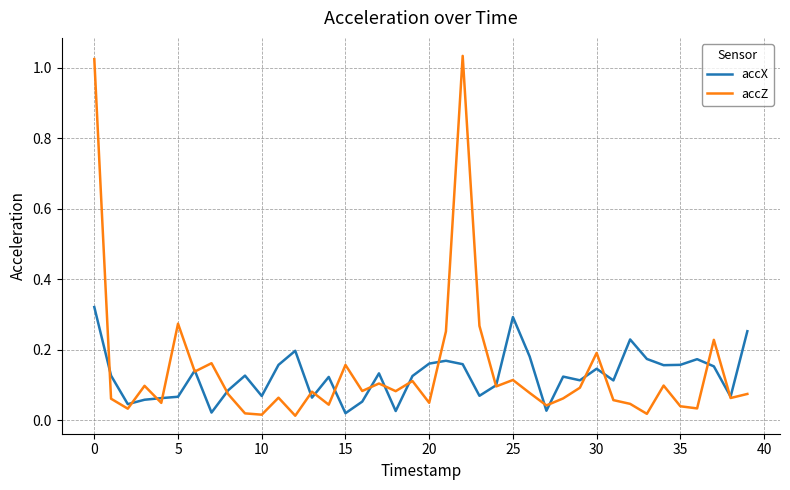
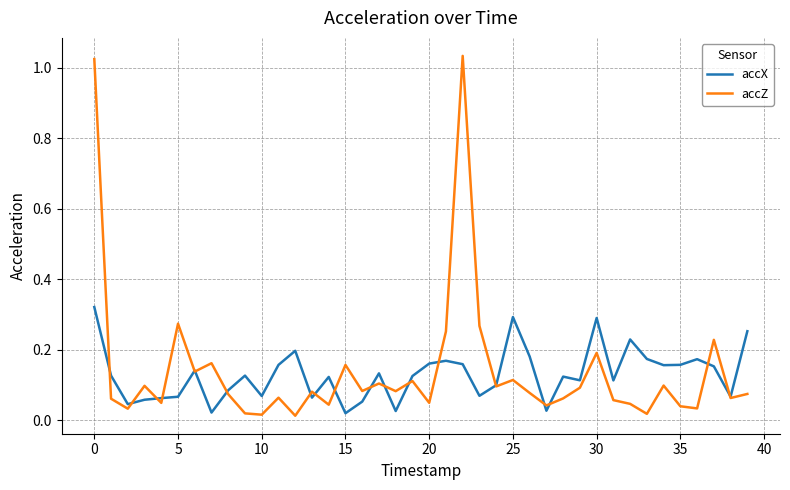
accX, 30: 0.15 -> 0.29
